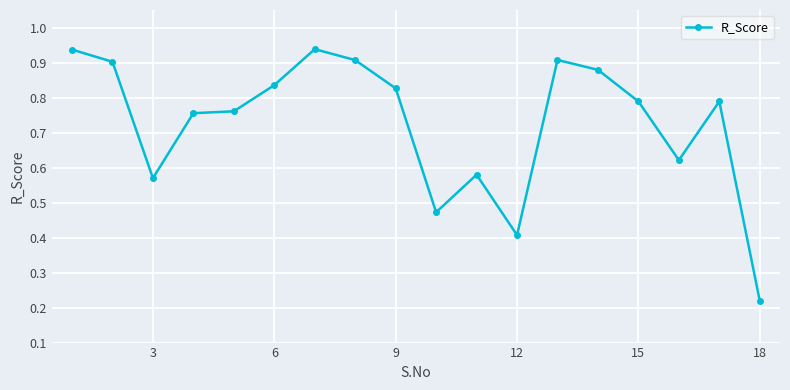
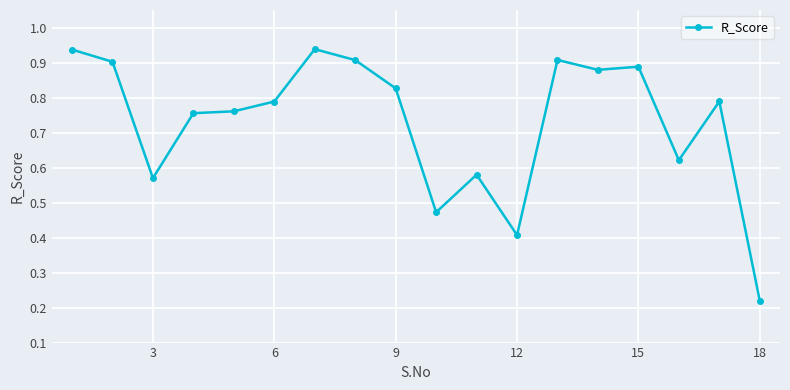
6: 0.84 -> 0.79
15: 0.79 -> 0.89
